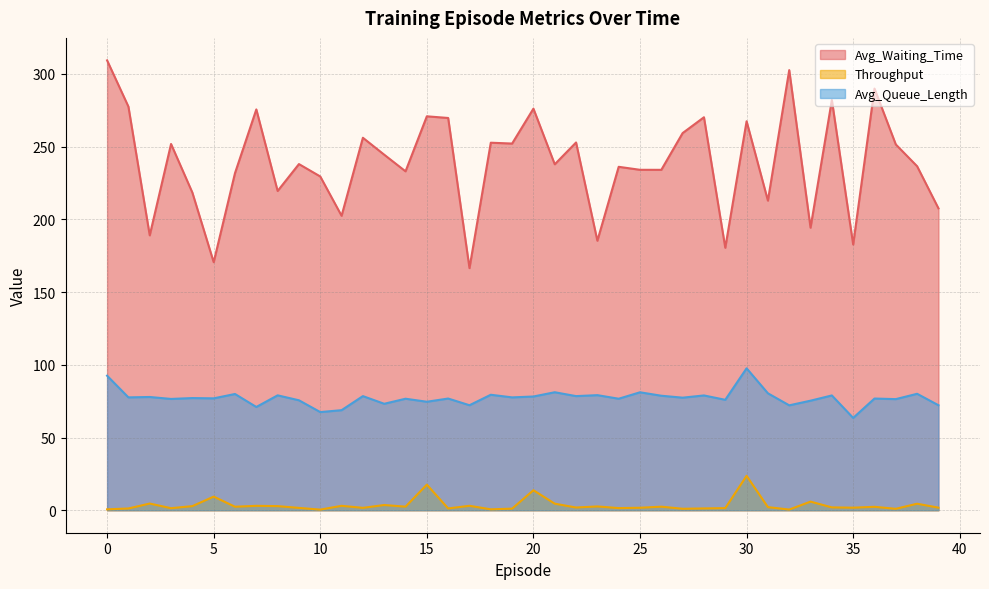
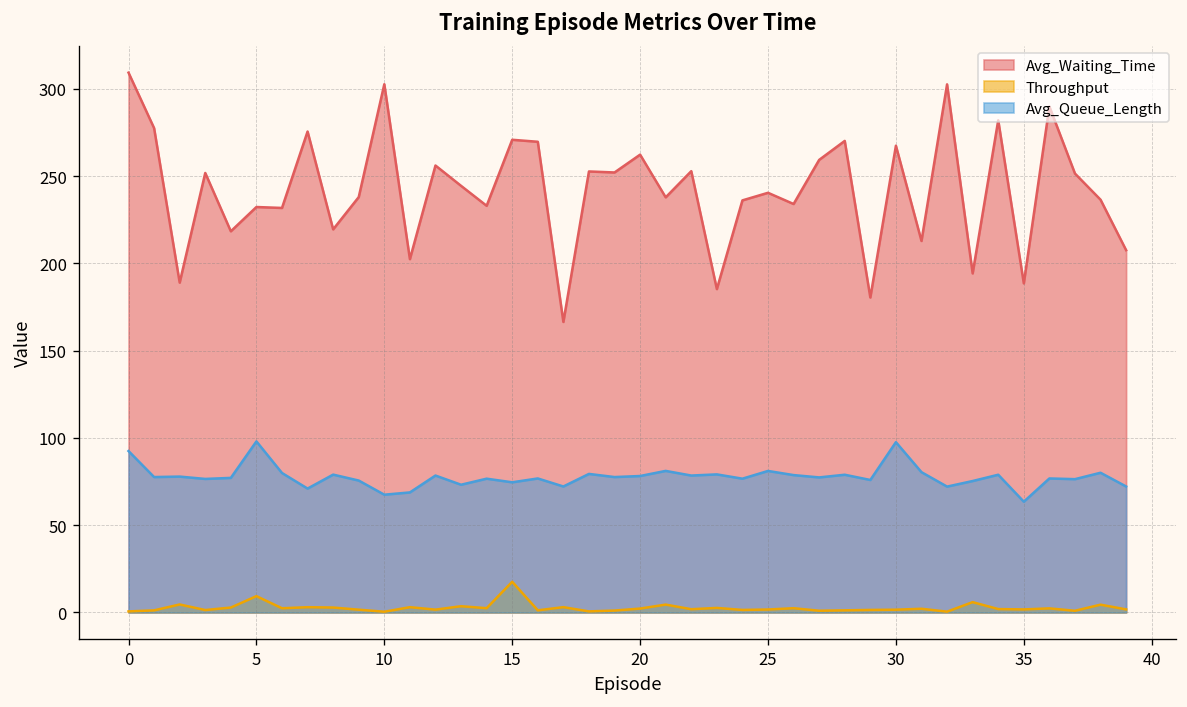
Avg_Waiting_Time, 5: 171 -> 232
Avg_Queue_Length, 5: 77 -> 98
Avg_Waiting_Time, 10: 230 -> 303
Avg_Waiting_Time, 20: 276 -> 262
Throughput, 20: 14 -> 2
Avg_Waiting_Time, 25: 234 -> 240
Throughput, 30: 24 -> 2
Avg_Waiting_Time, 35: 183 -> 189
